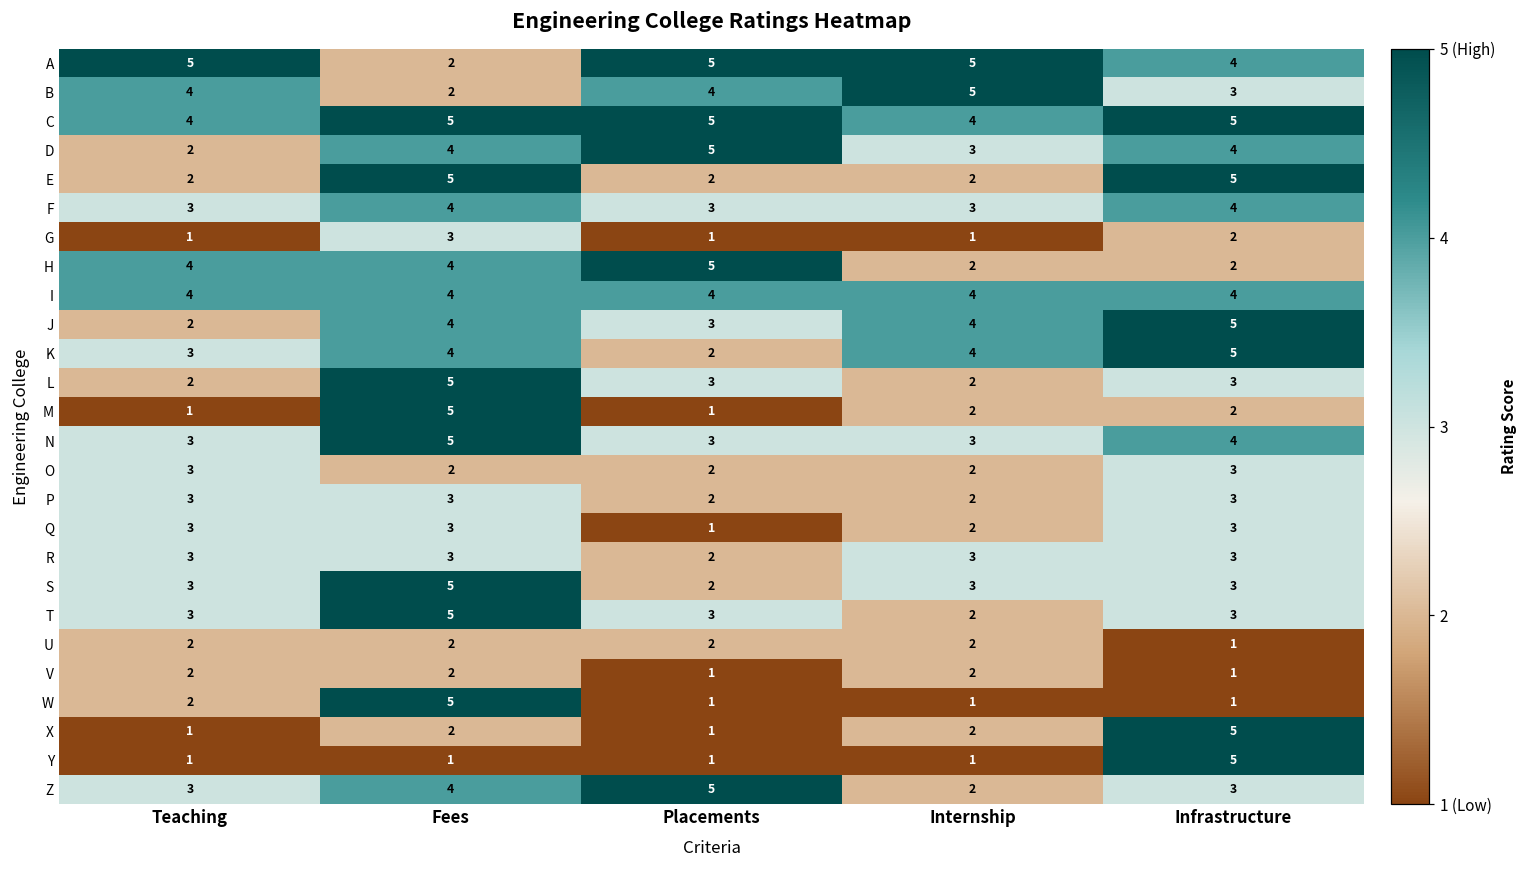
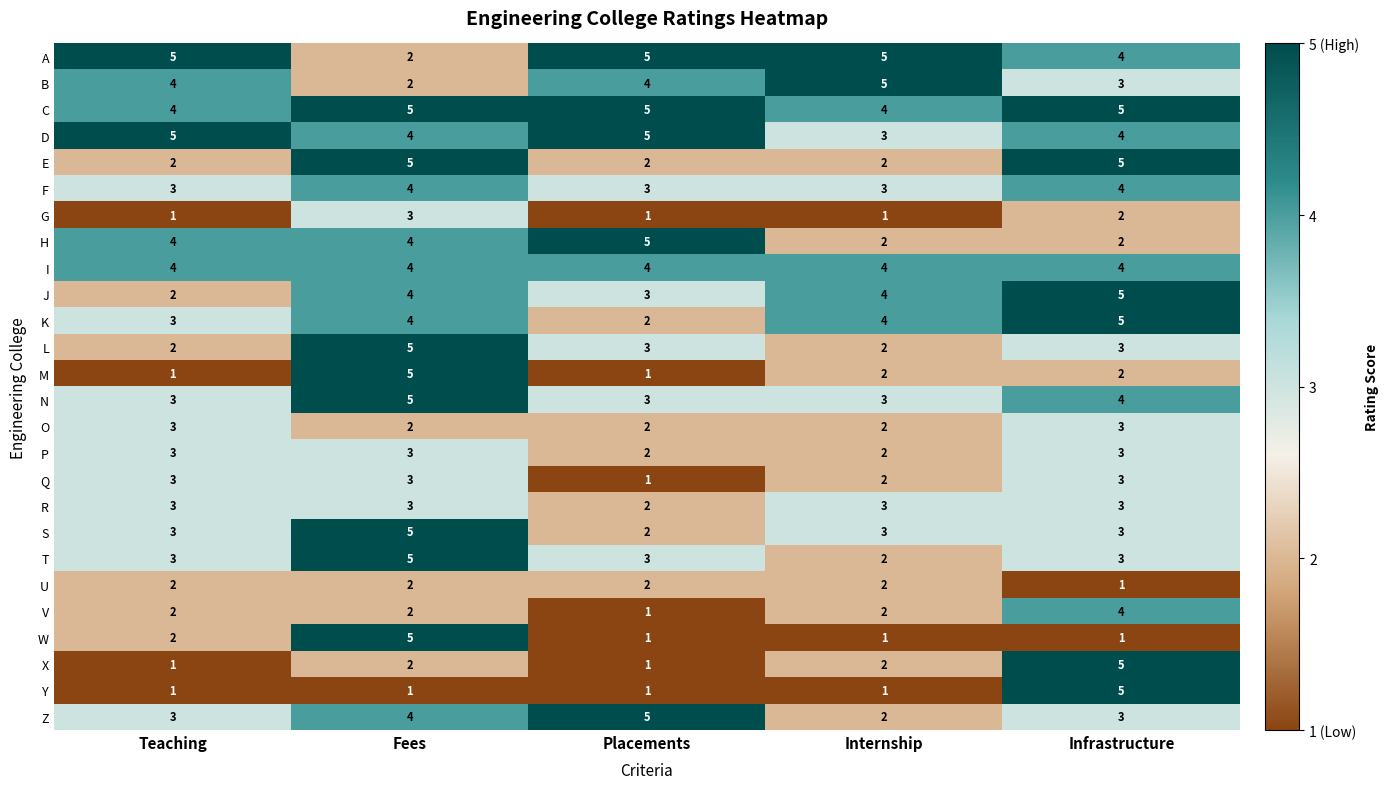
D, Teaching: 2 -> 5
V, Infrastructure: 1 -> 4
